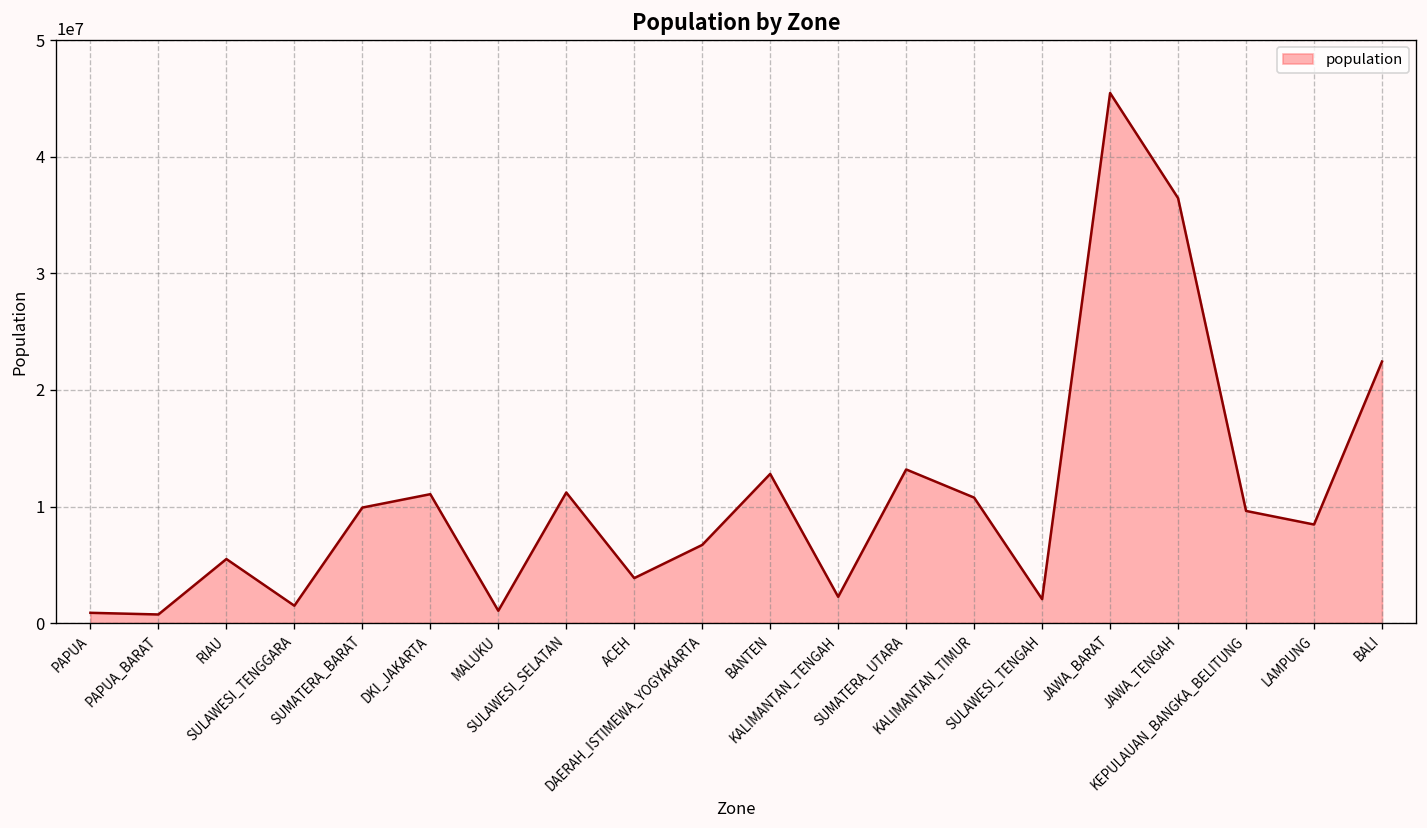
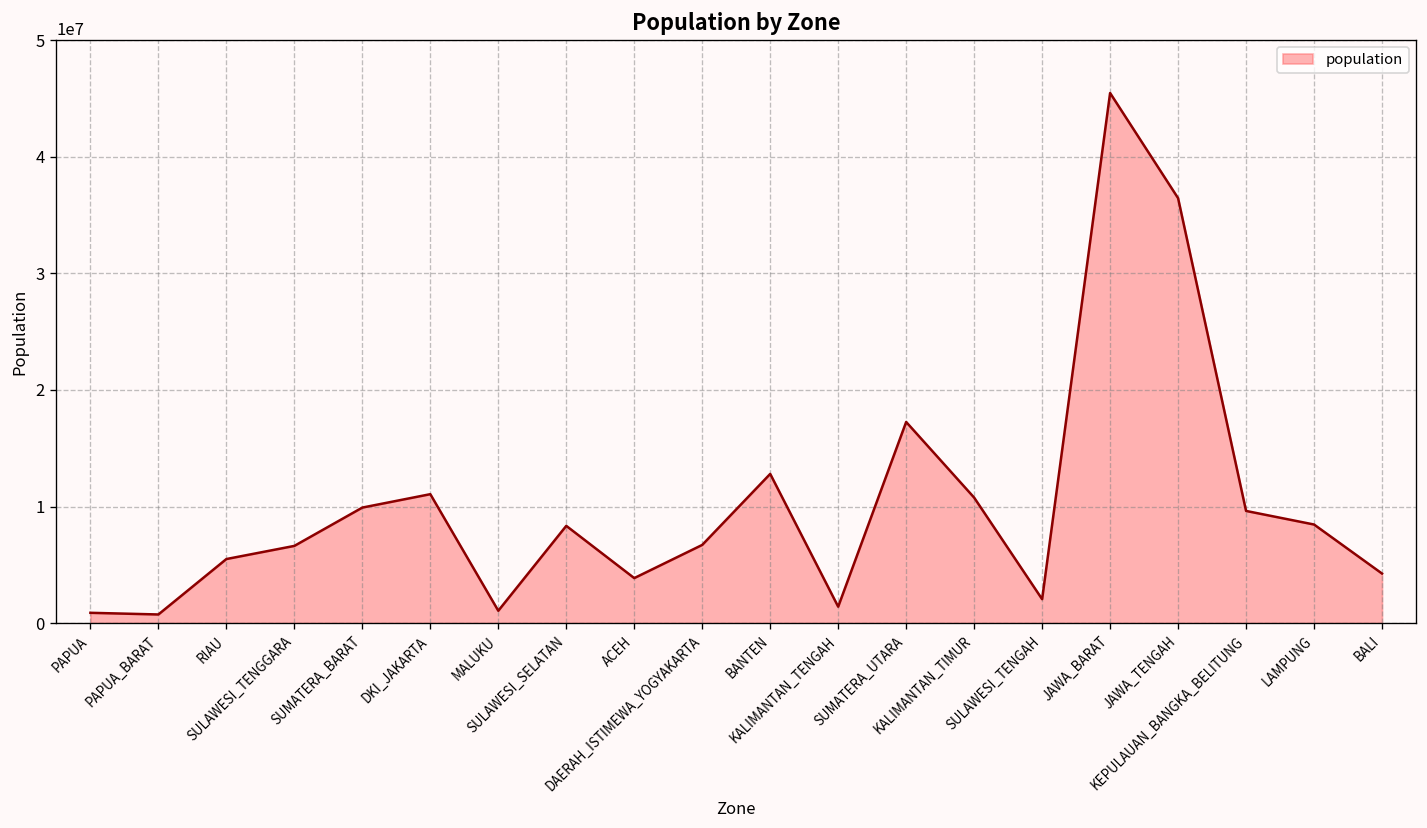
SULAWESI_TENGGARA: 1000000 -> 7000000
SULAWESI_SELATAN: 11000000 -> 8000000
KALIMANTAN_TENGAH: 2000000 -> 1000000
SUMATERA_UTARA: 13000000 -> 17000000
BALI: 22000000 -> 4000000
